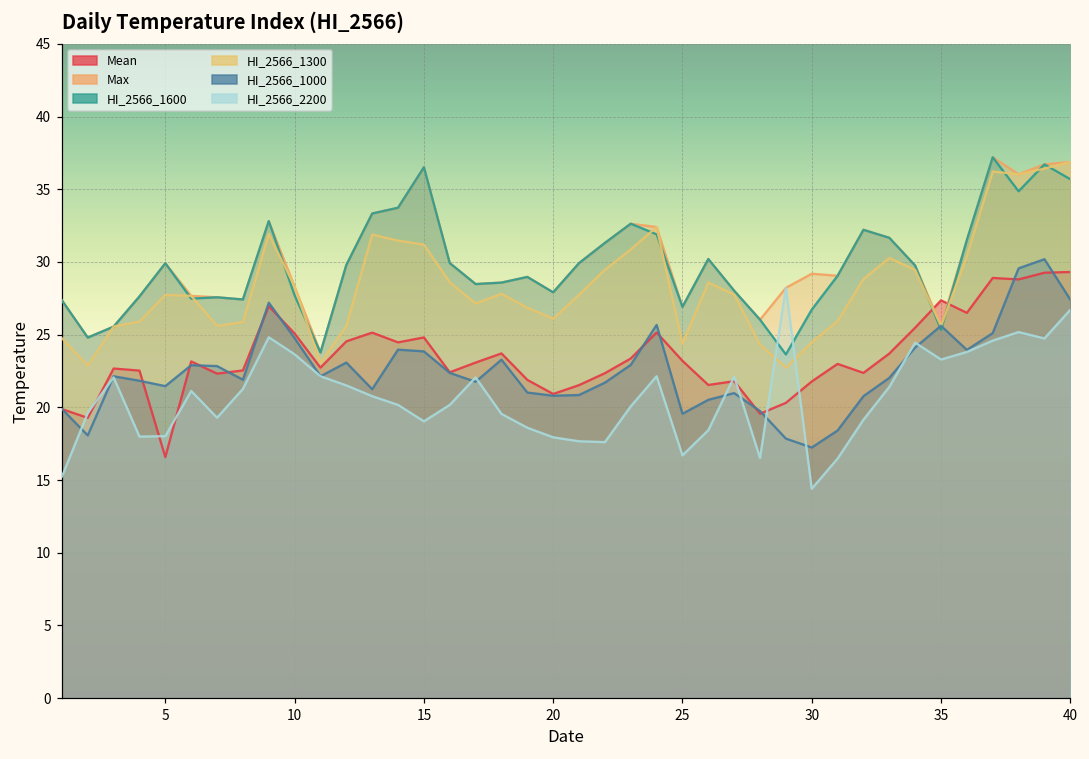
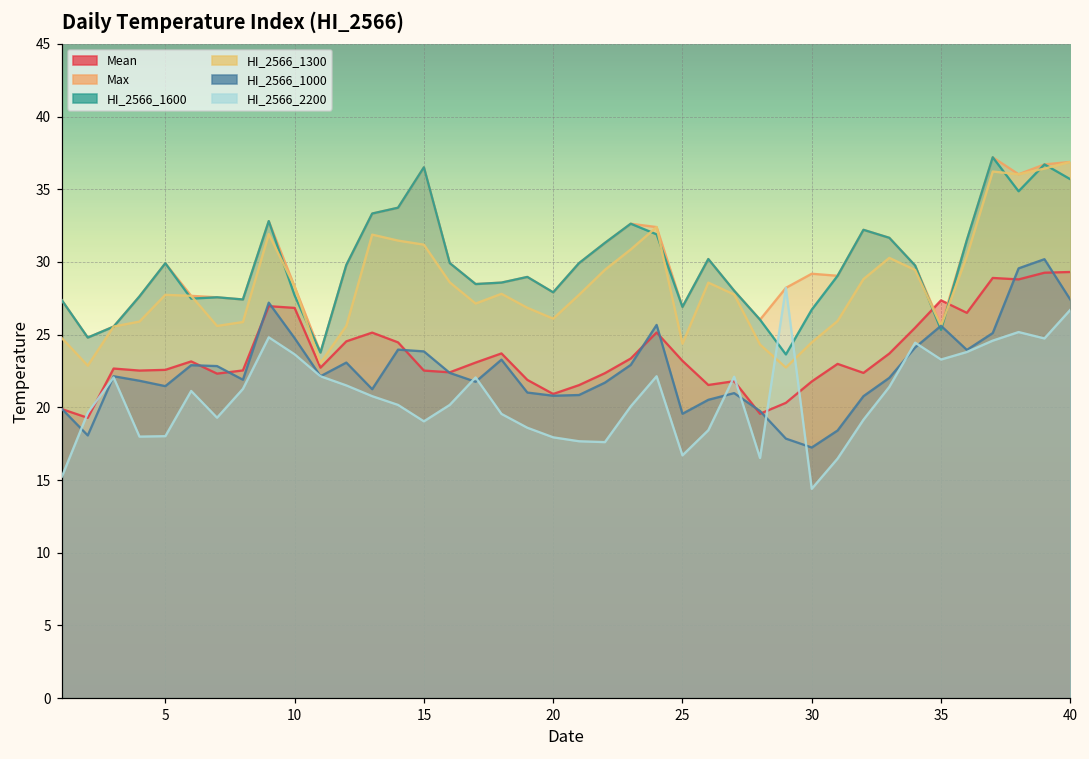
Mean, 5: 16.6 -> 22.6
Mean, 10: 25.1 -> 26.8
Mean, 15: 24.8 -> 22.5
